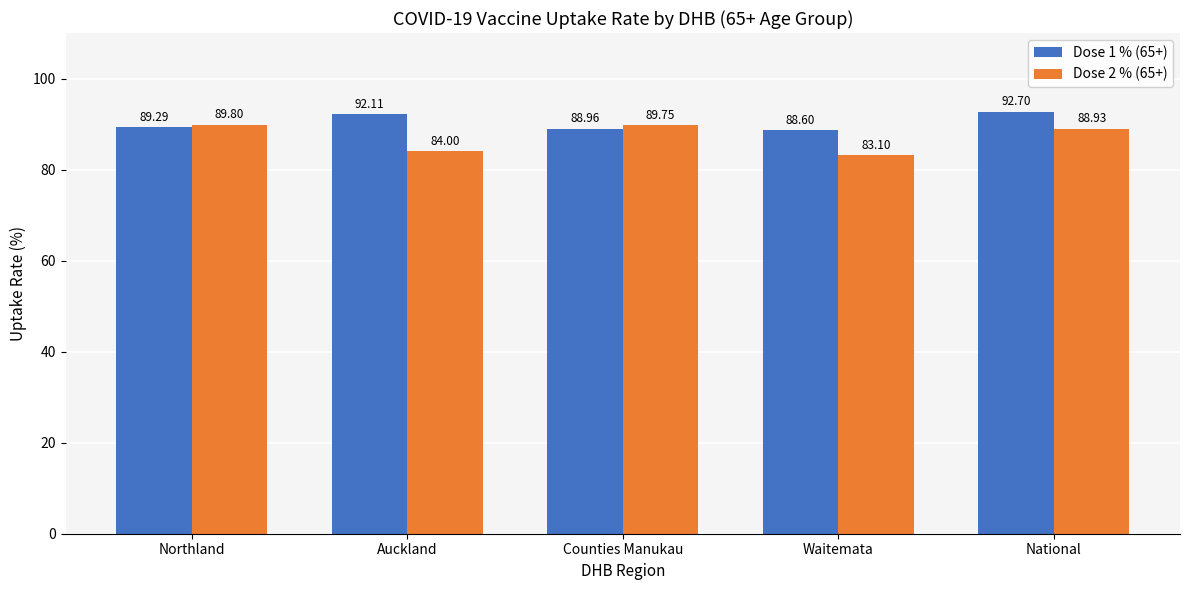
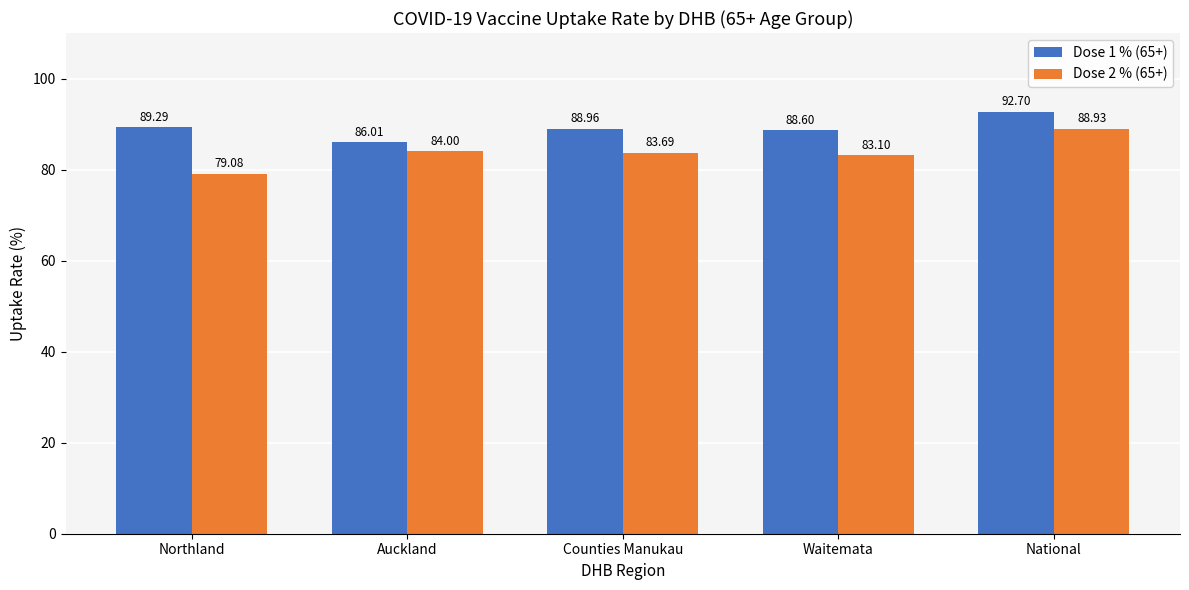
Dose 2 % (65+), Northland: 89.80 -> 79.08
Dose 1 % (65+), Auckland: 92.11 -> 86.01
Dose 2 % (65+), Counties Manukau: 89.75 -> 83.69
